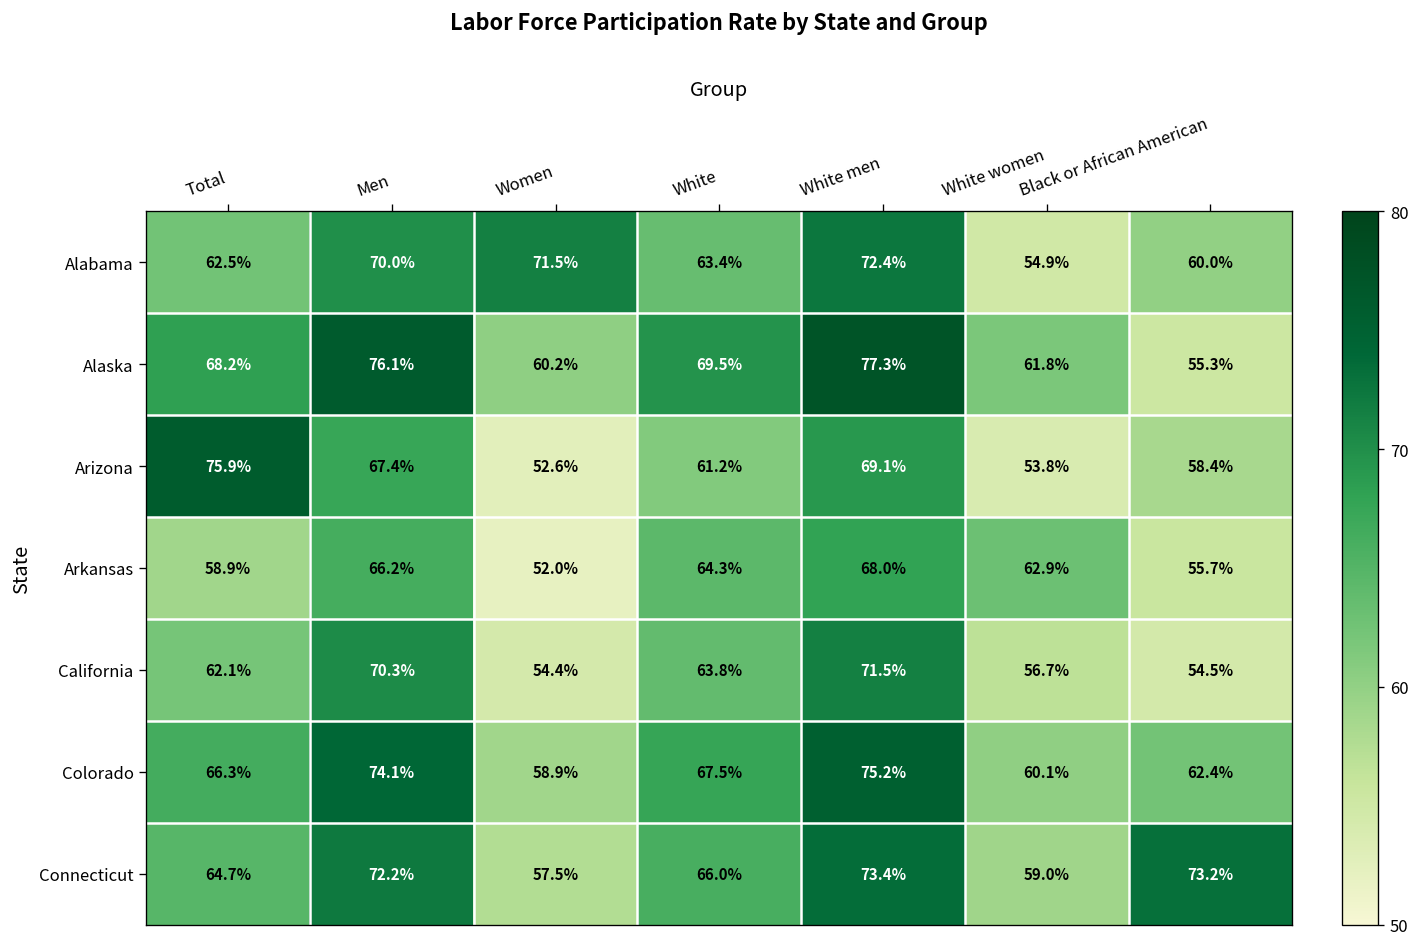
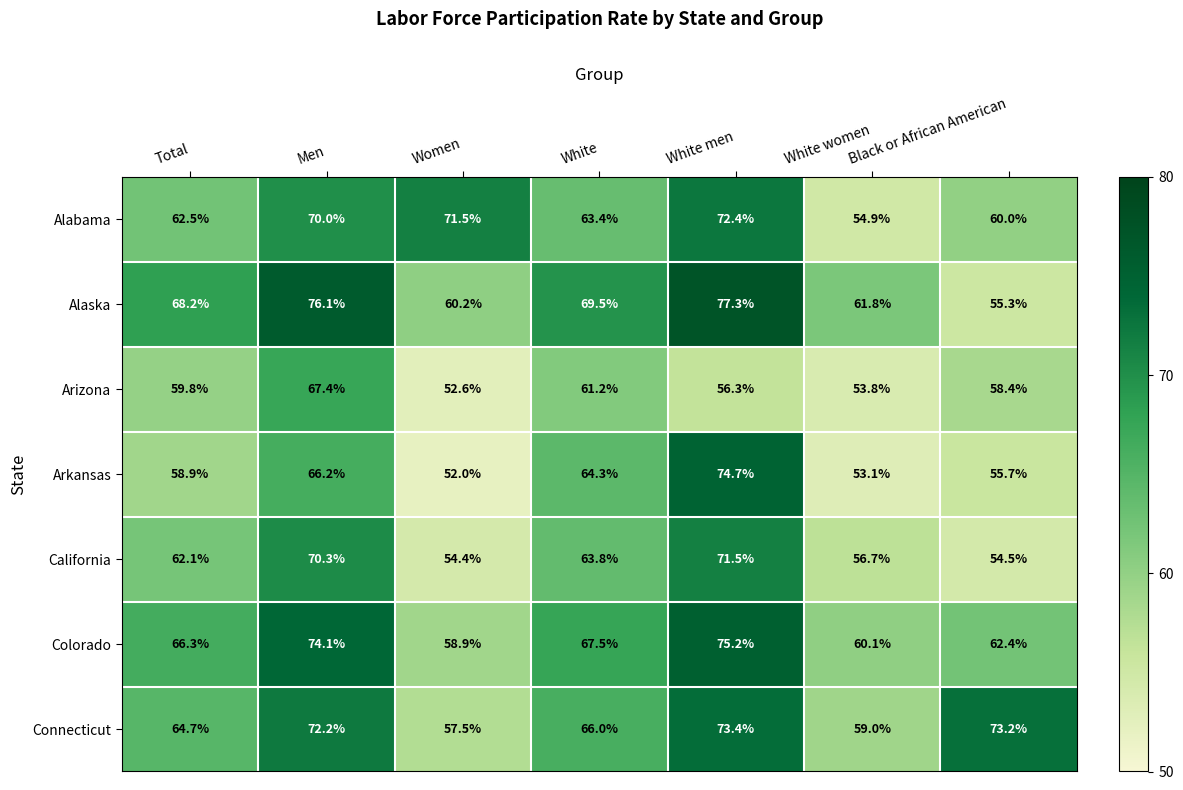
Arizona, Total: 75.9% -> 59.8%
Arizona, White men: 69.1% -> 56.3%
Arkansas, White men: 68.0% -> 74.7%
Arkansas, White women: 62.9% -> 53.1%
